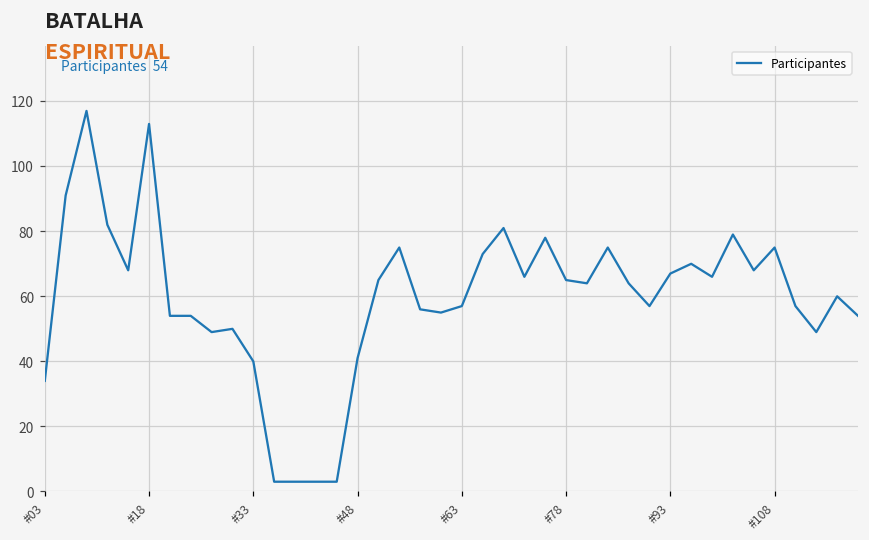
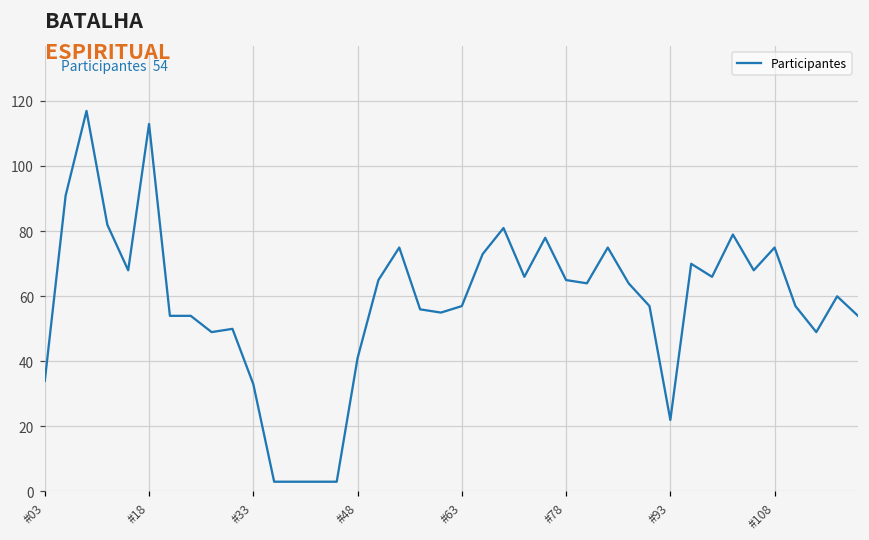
#33: 40 -> 33
#93: 67 -> 22
